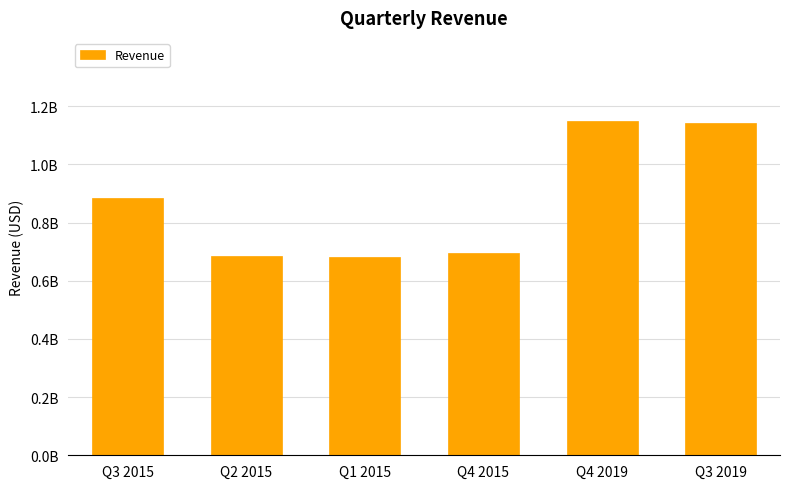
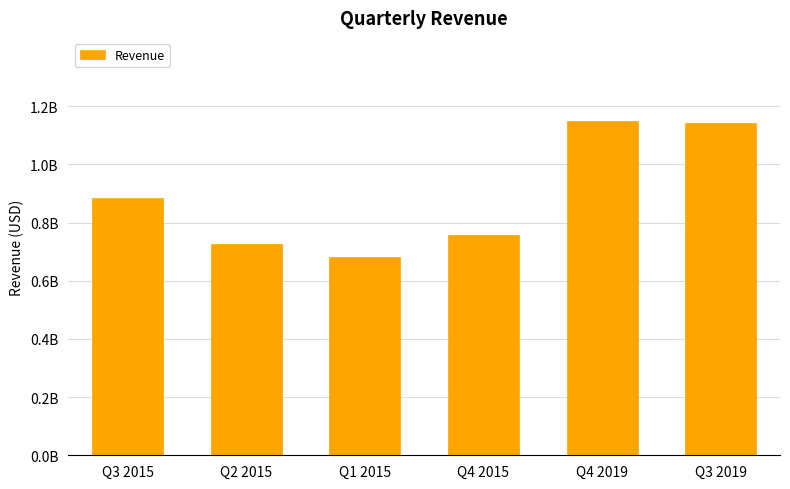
Q2 2015: 690000000 -> 730000000
Q4 2015: 700000000 -> 760000000
